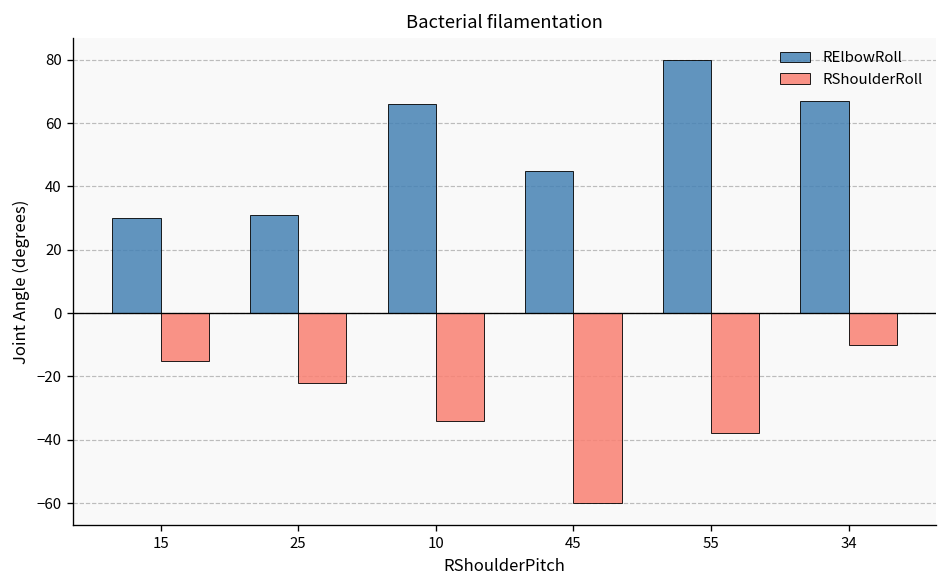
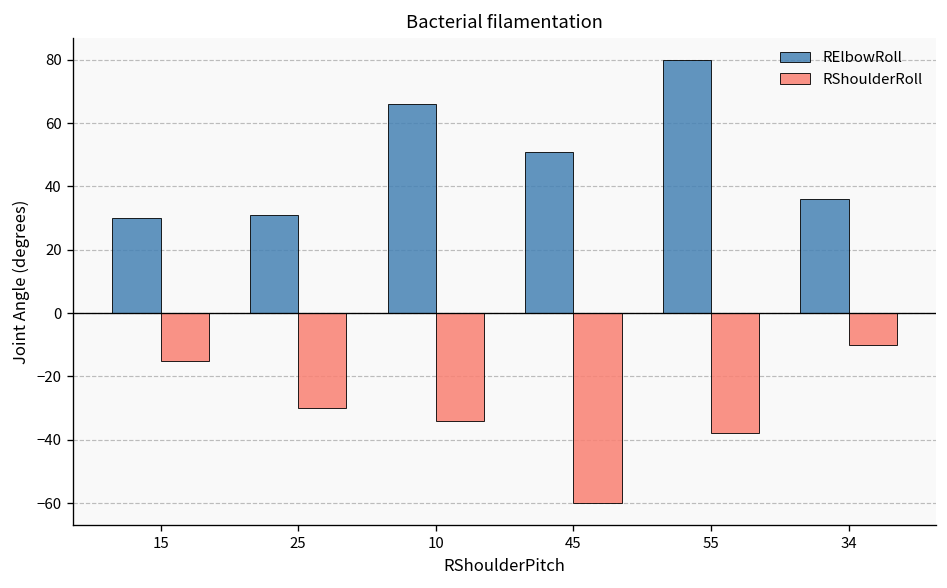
RShoulderRoll, 25: -22 -> -30
RElbowRoll, 45: 45 -> 51
RElbowRoll, 34: 67 -> 36
